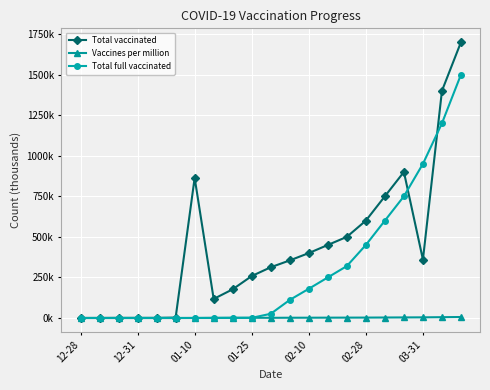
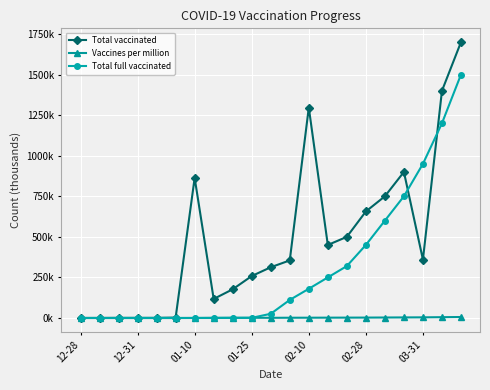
Total vaccinated, 02-10: 400000 -> 1300000
Total vaccinated, 02-28: 600000 -> 660000
